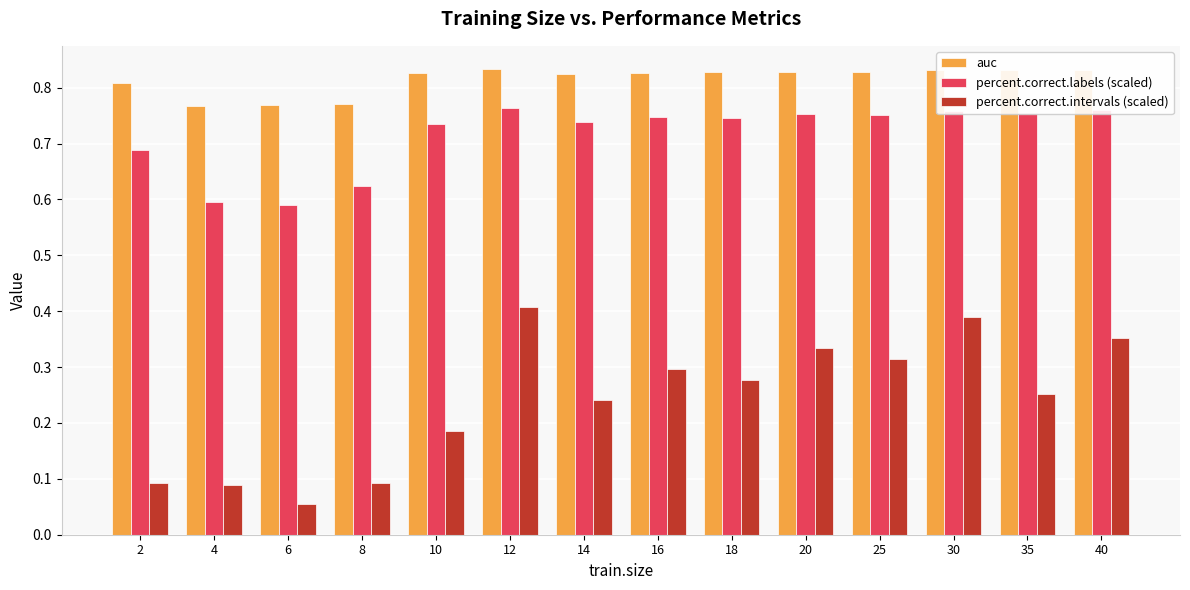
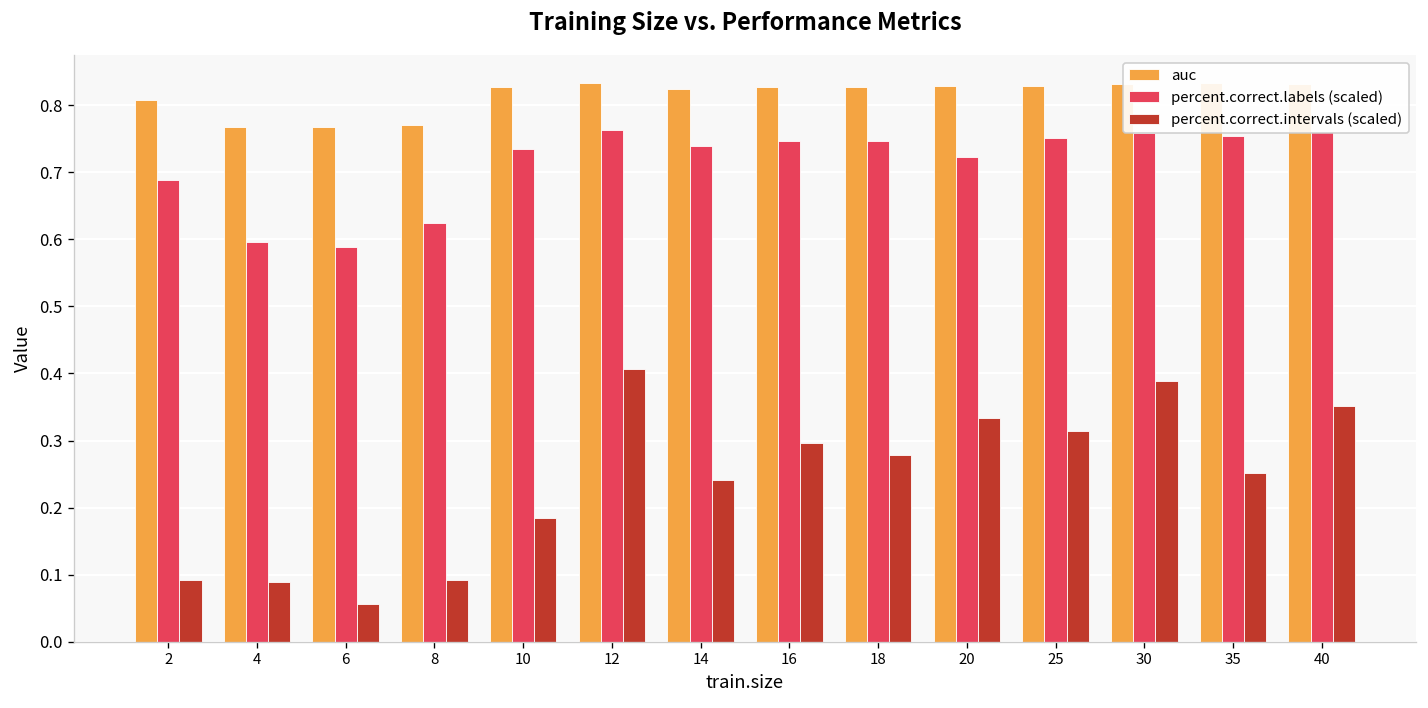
percent.correct.labels (scaled), 20: 0.75 -> 0.72
